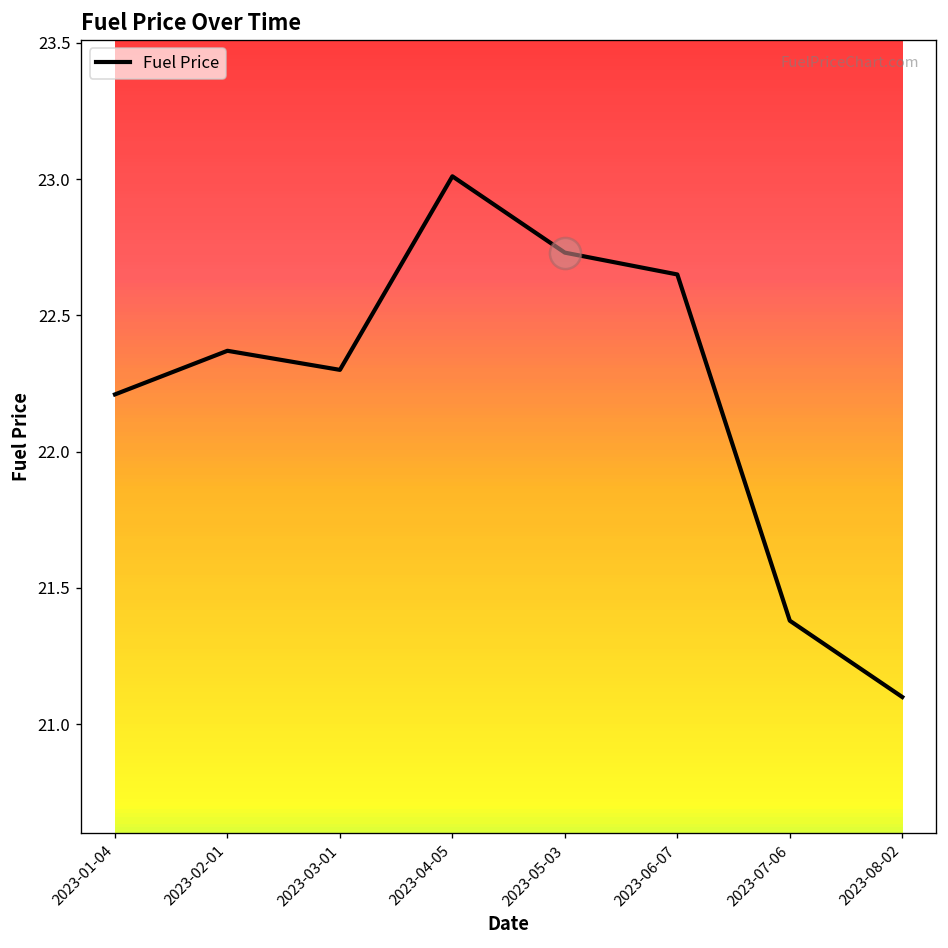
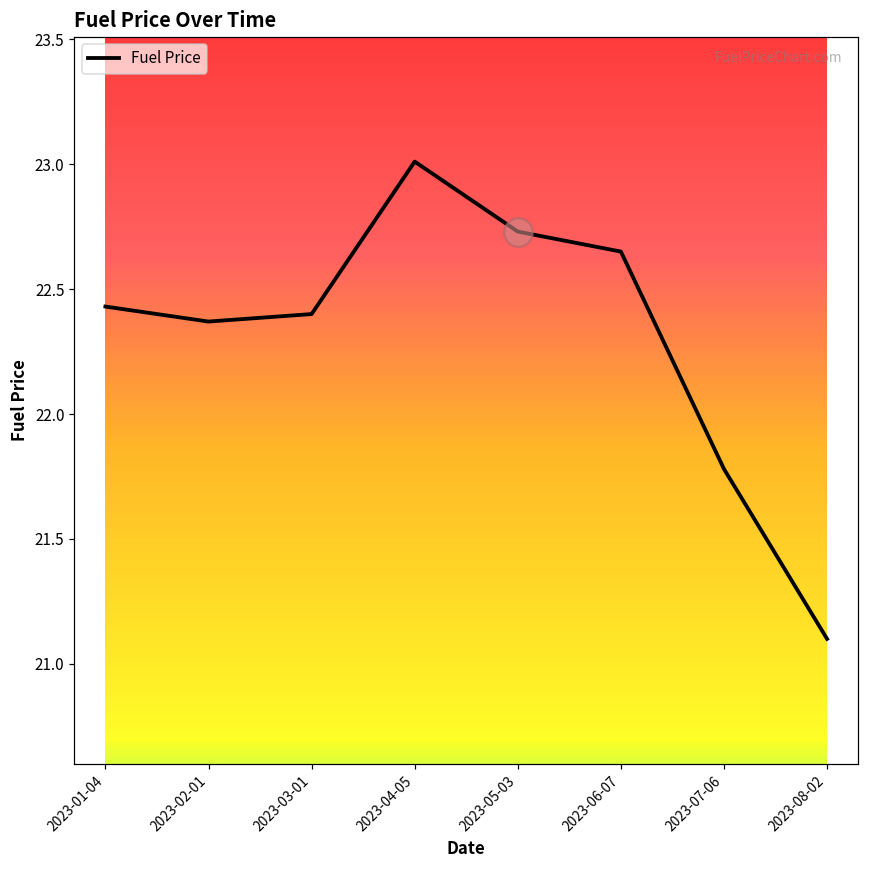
Fuel Price, 2023-01-04: 22.21 -> 22.43
Fuel Price, 2023-03-01: 22.3 -> 22.4
Fuel Price, 2023-07-06: 21.38 -> 21.78
